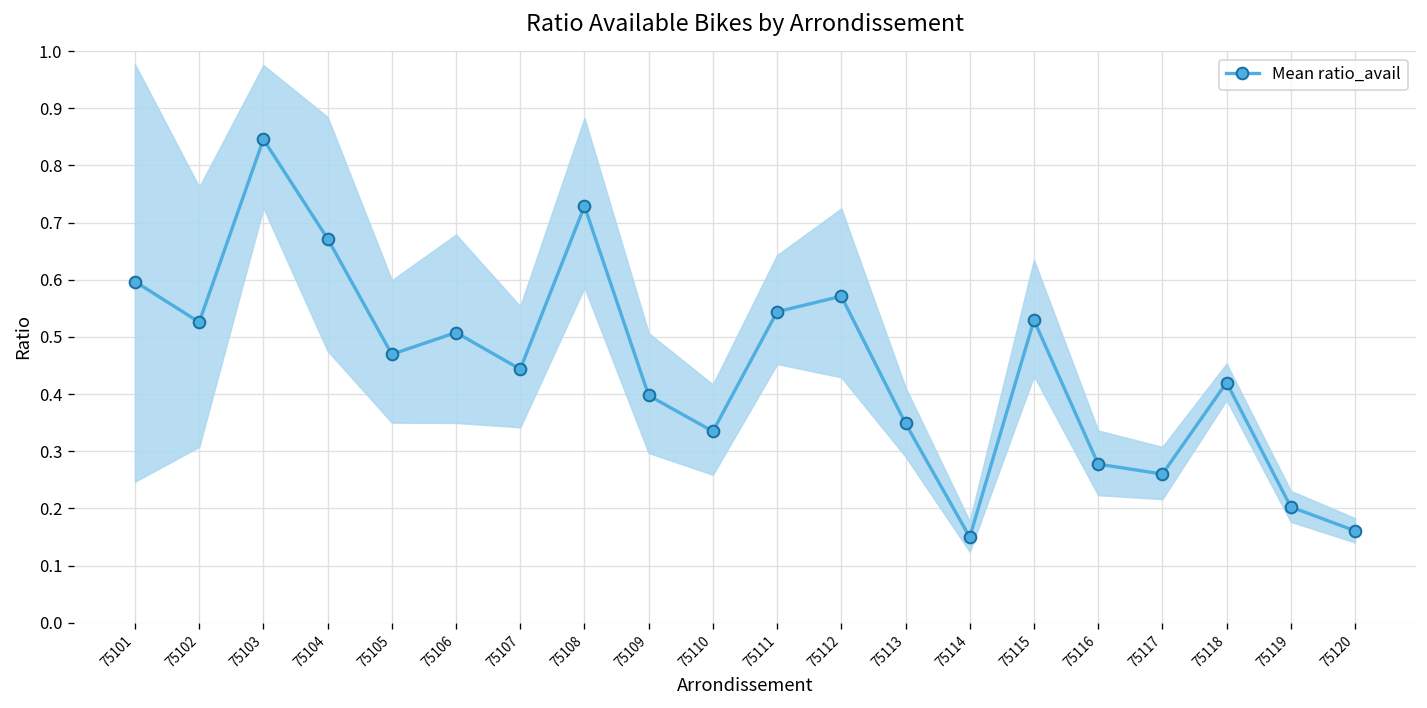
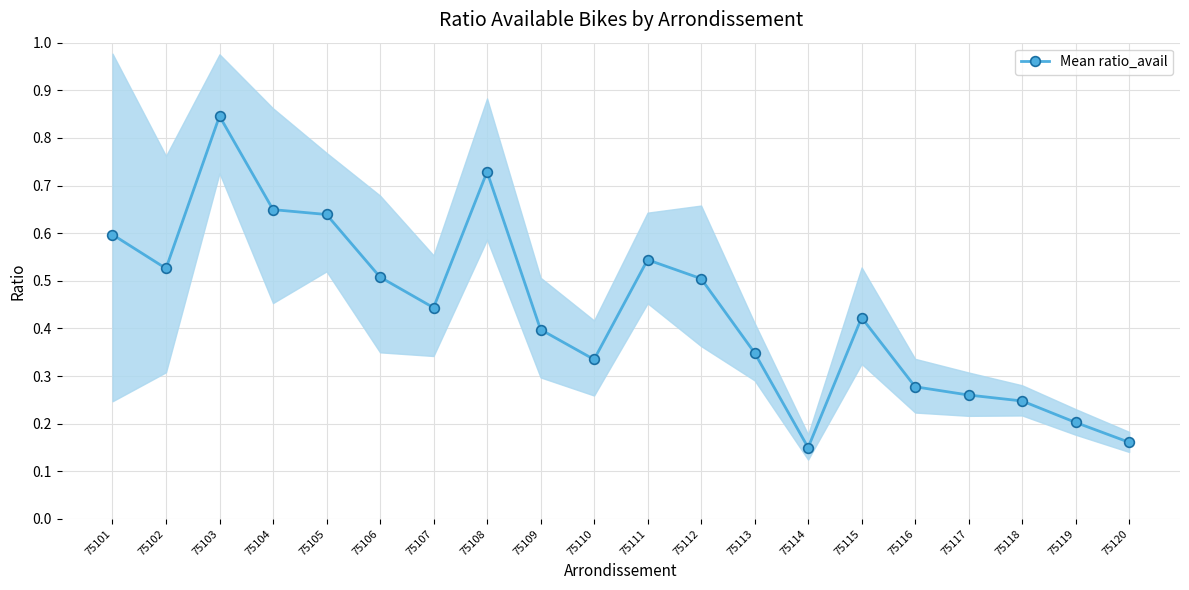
Mean ratio_avail, 75104: 0.67 -> 0.65
Mean ratio_avail, 75105: 0.47 -> 0.64
Mean ratio_avail, 75112: 0.57 -> 0.50
Mean ratio_avail, 75115: 0.53 -> 0.42
Mean ratio_avail, 75118: 0.42 -> 0.25
